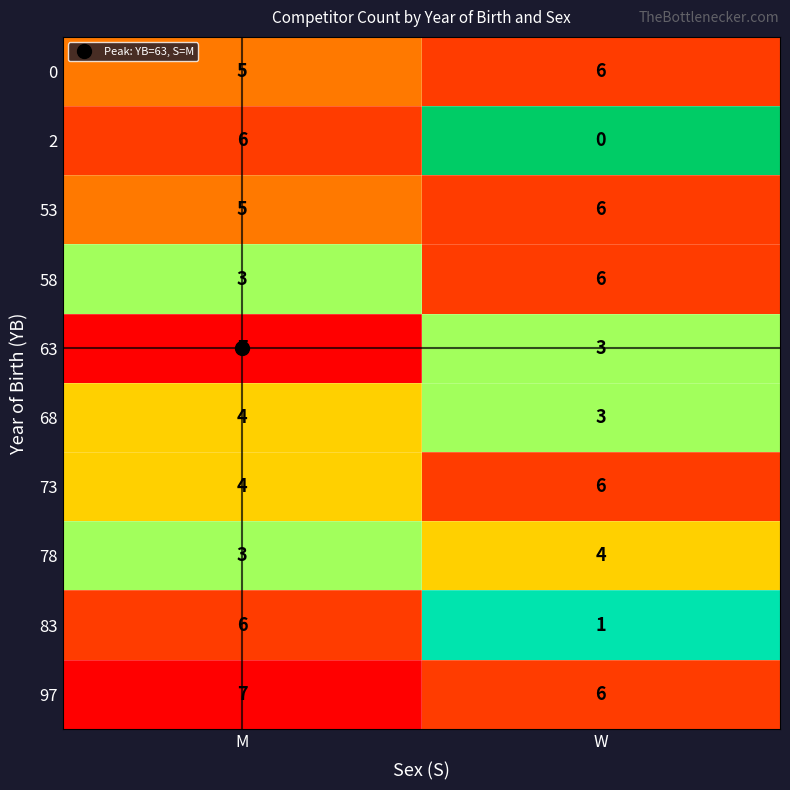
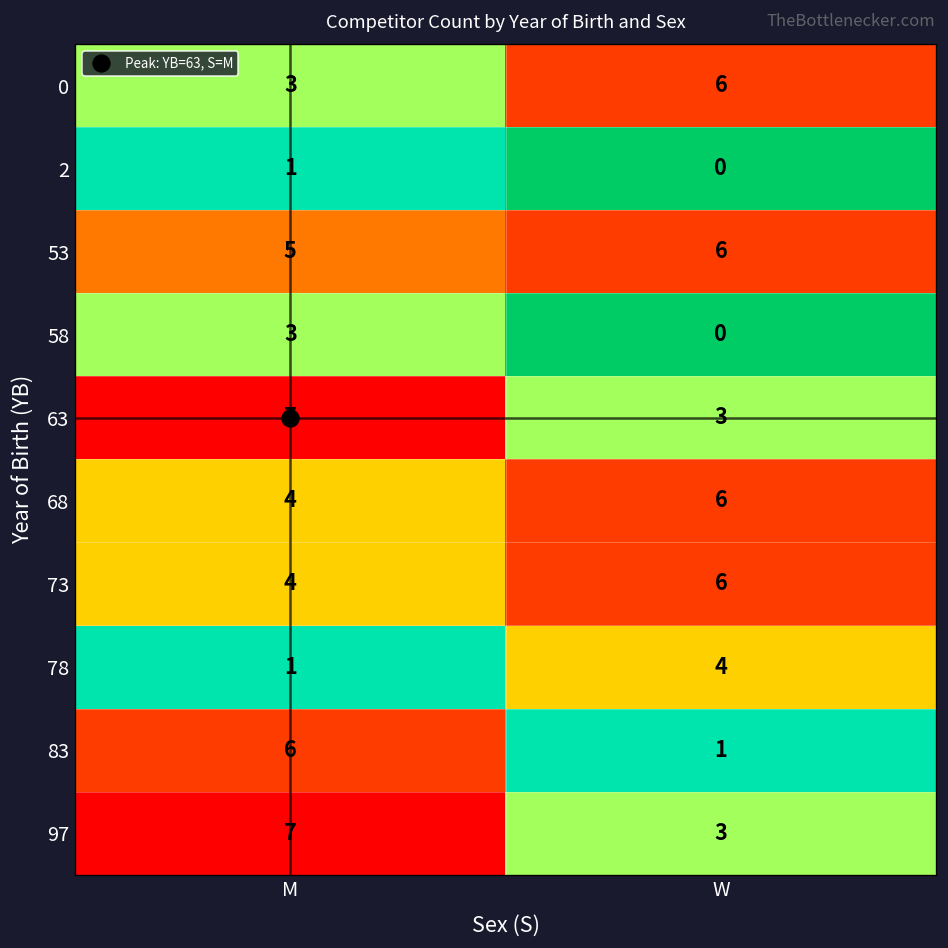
0, M: 5 -> 3
2, M: 6 -> 1
58, W: 6 -> 0
68, W: 3 -> 6
78, M: 3 -> 1
97, W: 6 -> 3
